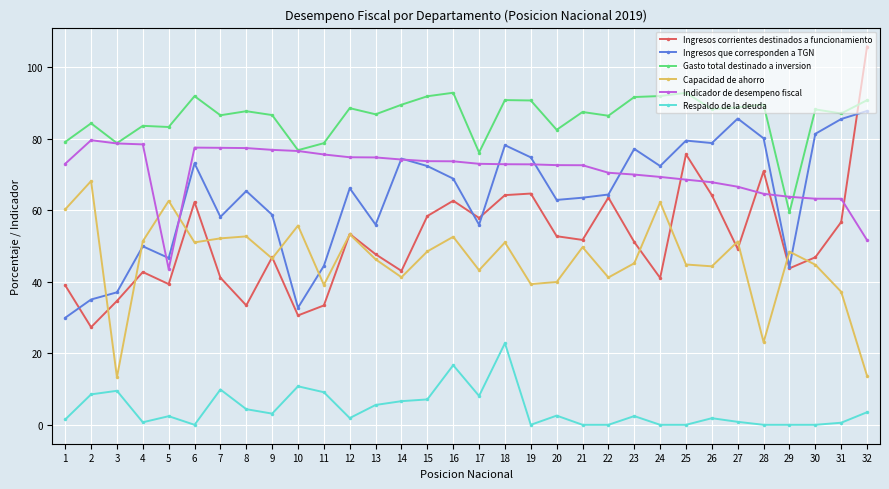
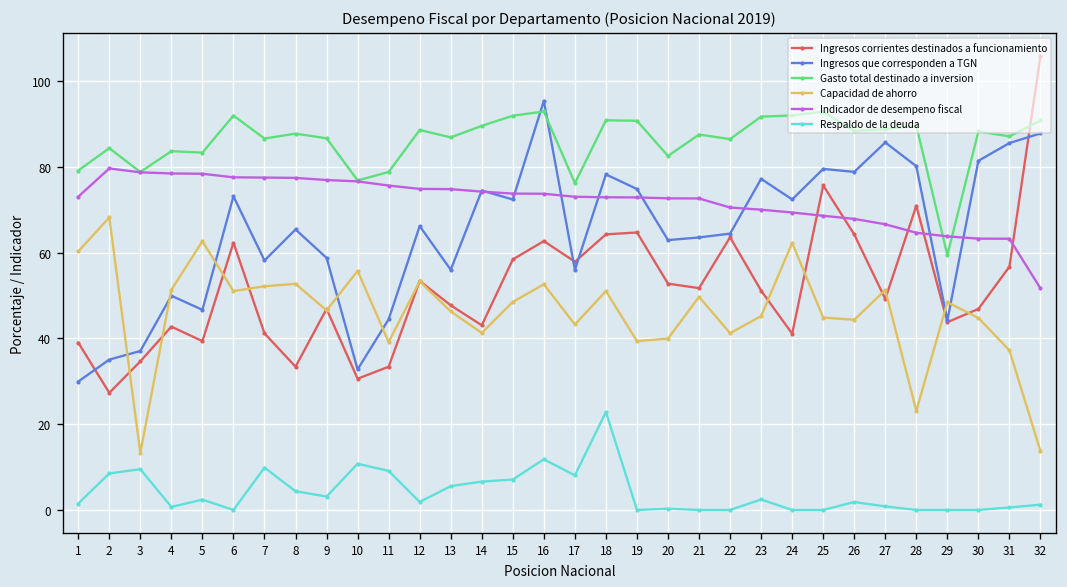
Indicador de desempeno fiscal, 5: 44 -> 78
Ingresos que corresponden a TGN, 16: 69 -> 95
Respaldo de la deuda, 16: 17 -> 12
Respaldo de la deuda, 20: 3 -> 0
Respaldo de la deuda, 32: 4 -> 1
